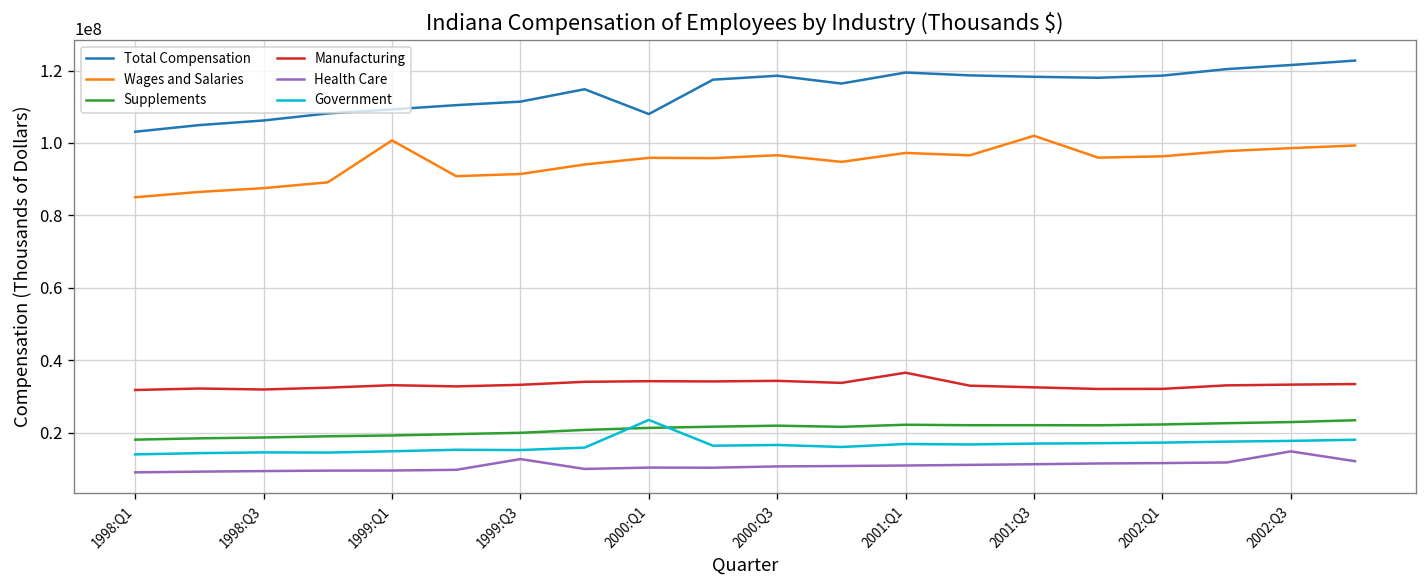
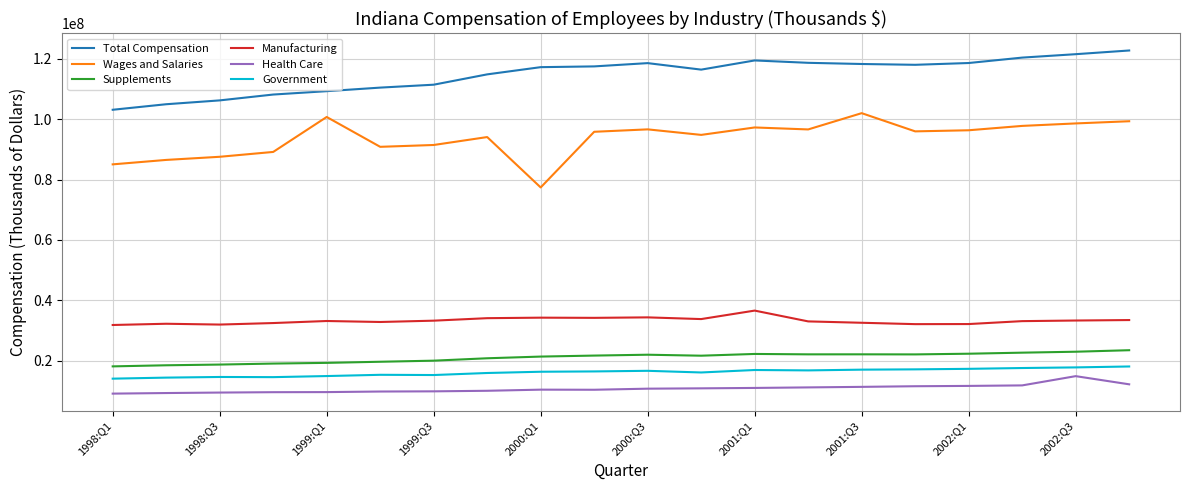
Health Care, 1999:Q3: 13000000 -> 10000000
Total Compensation, 2000:Q1: 108000000 -> 117000000
Wages and Salaries, 2000:Q1: 96000000 -> 77000000
Government, 2000:Q1: 24000000 -> 16000000
